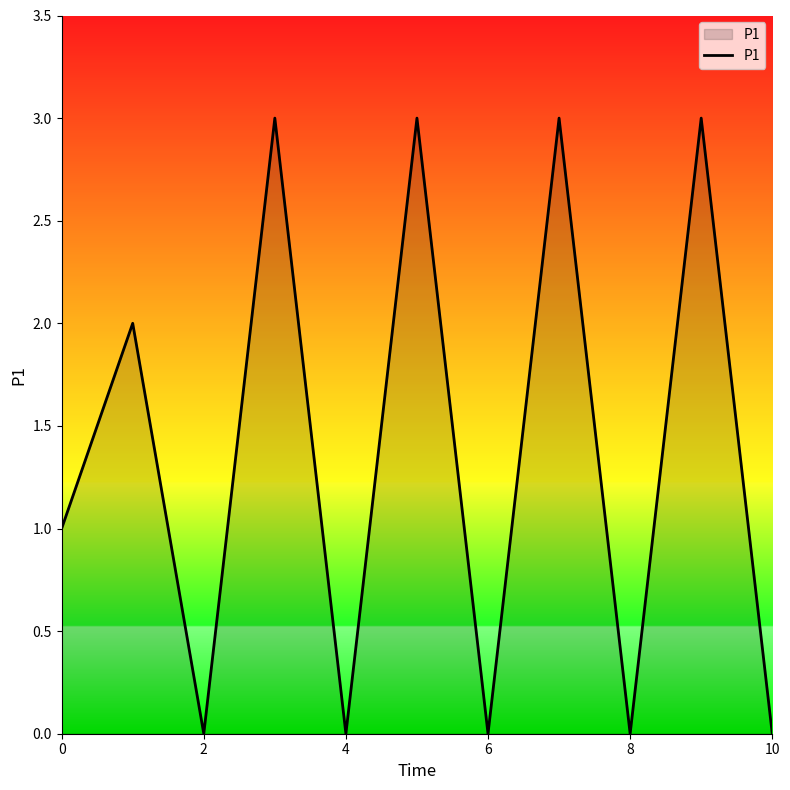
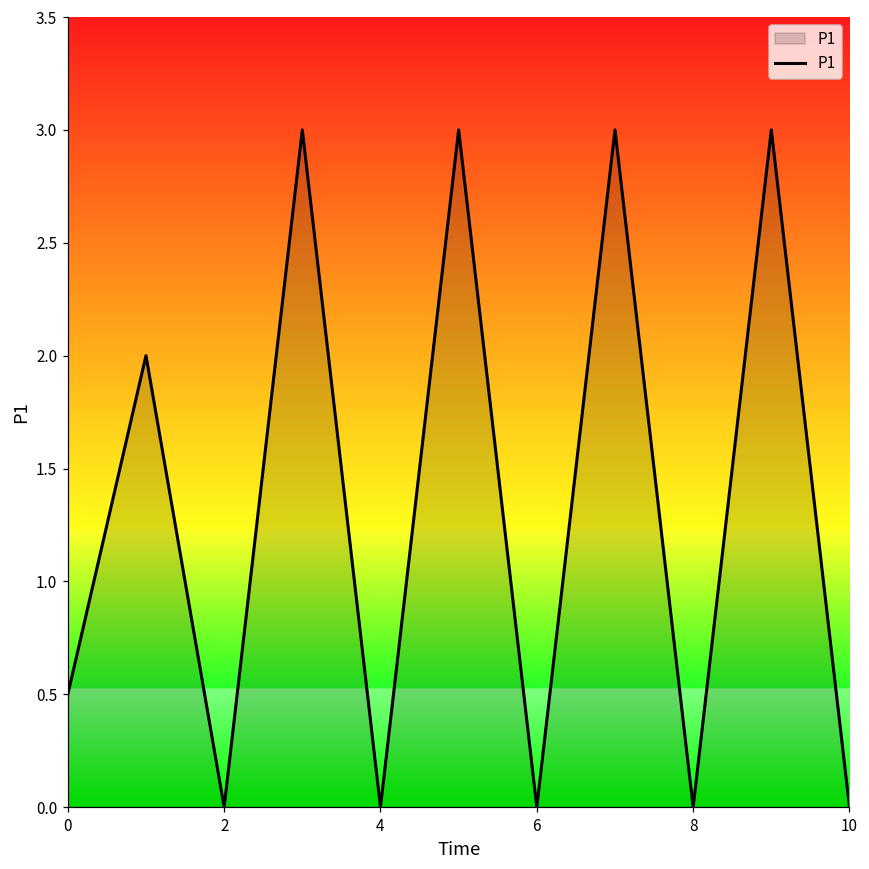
0: 1.0 -> 0.5
